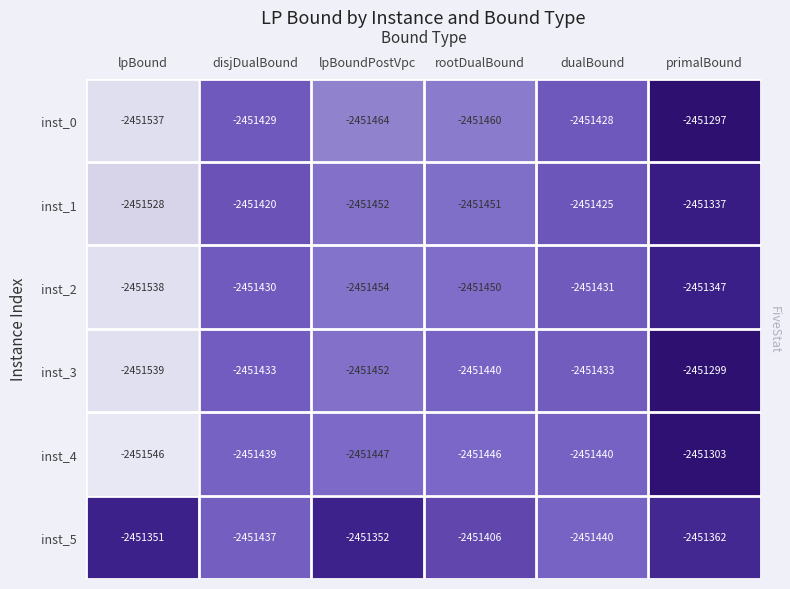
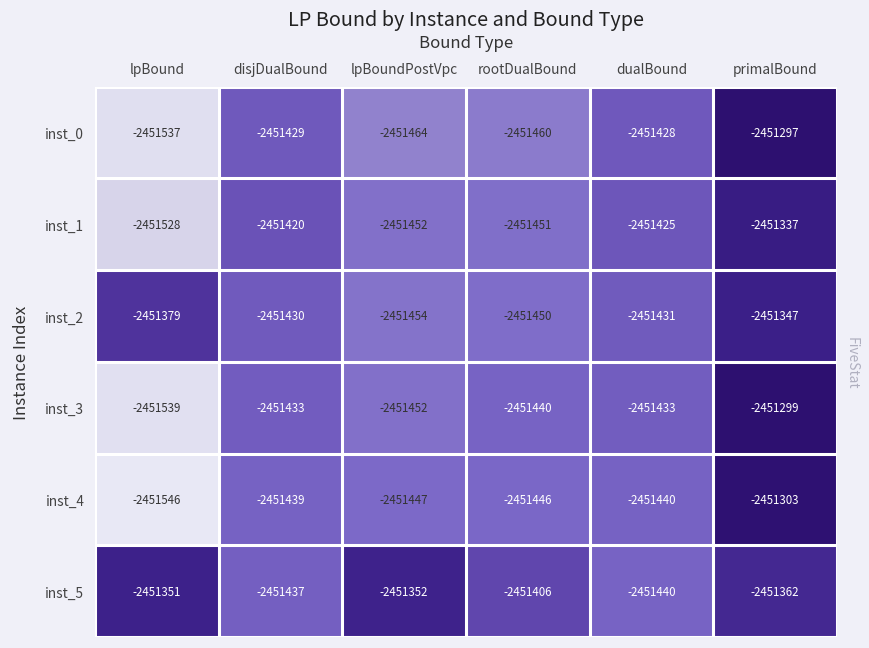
inst_2, lpBound: -2451538 -> -2451379
